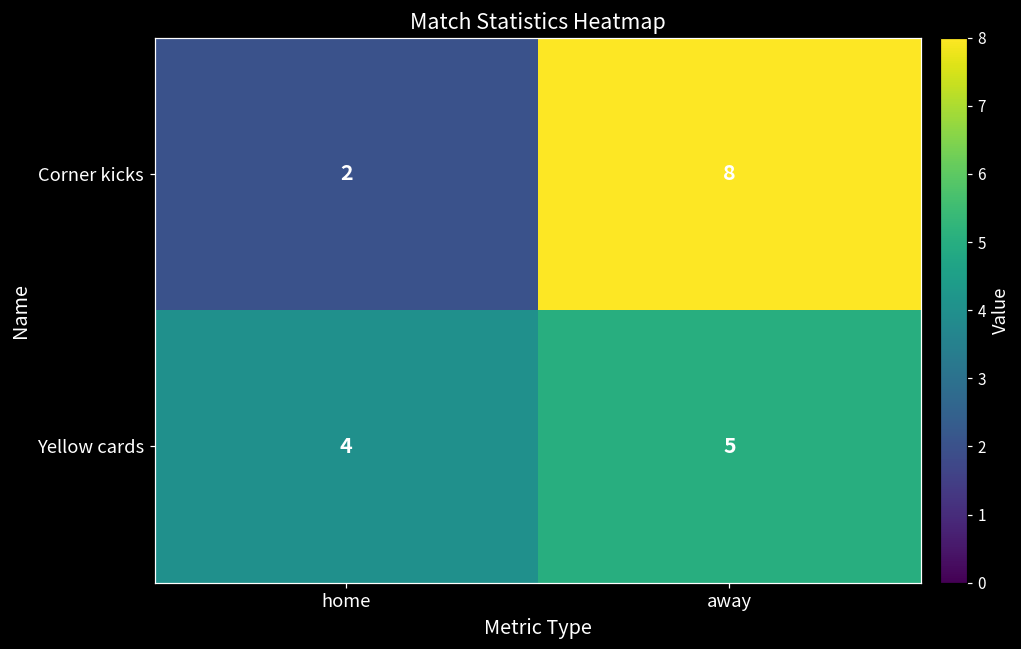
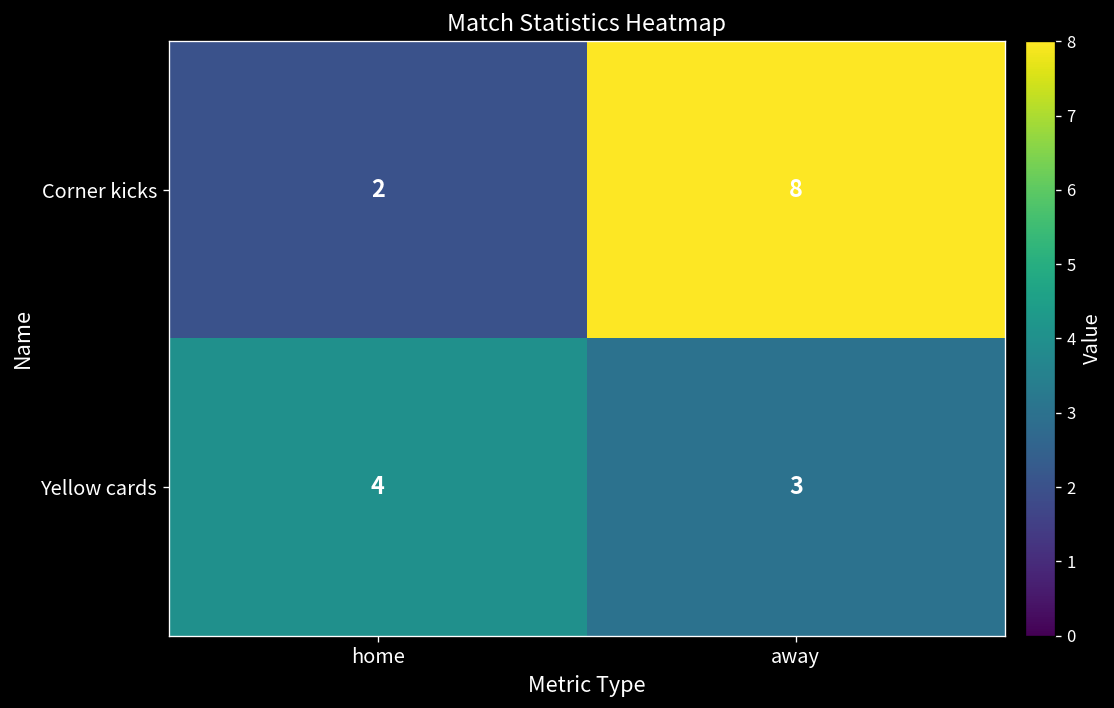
Yellow cards, away: 5 -> 3
